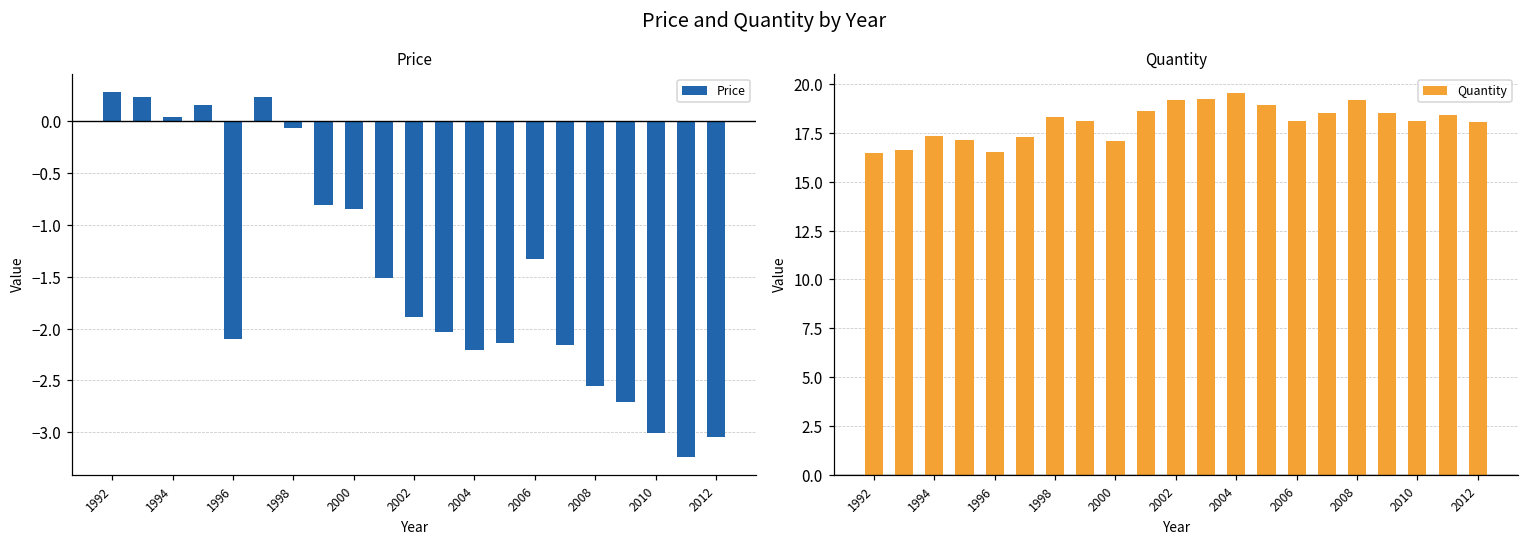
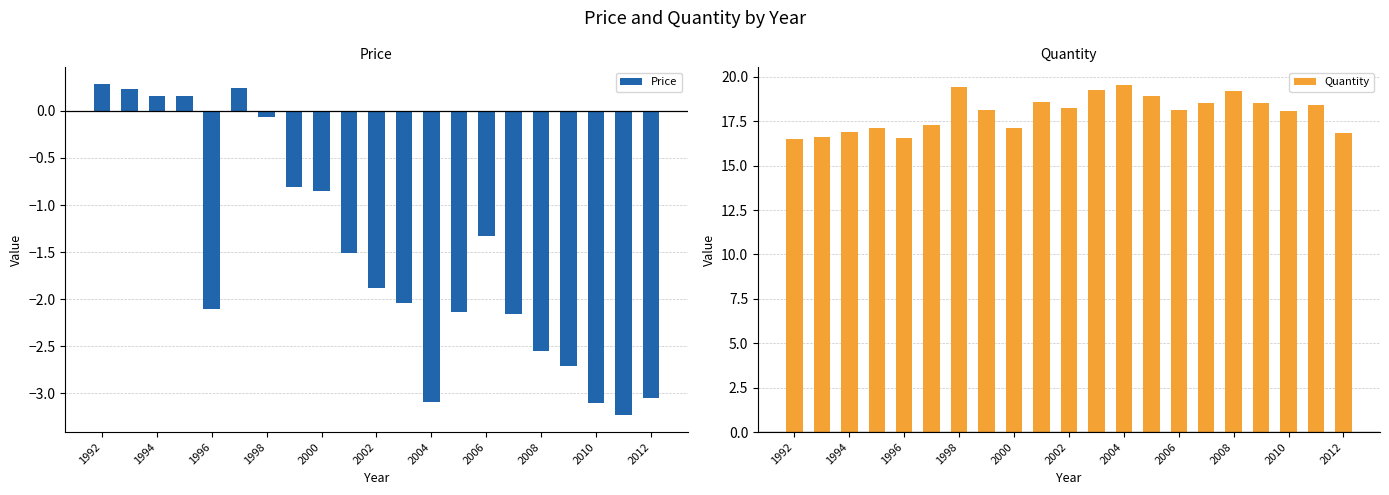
Price, 1994: 0.0 -> 0.2
Price, 2004: -2.2 -> -3.1
Price, 2010: -3.0 -> -3.1
Quantity, 1994: 17.4 -> 16.9
Quantity, 1998: 18.3 -> 19.4
Quantity, 2002: 19.2 -> 18.3
Quantity, 2012: 18.0 -> 16.8
